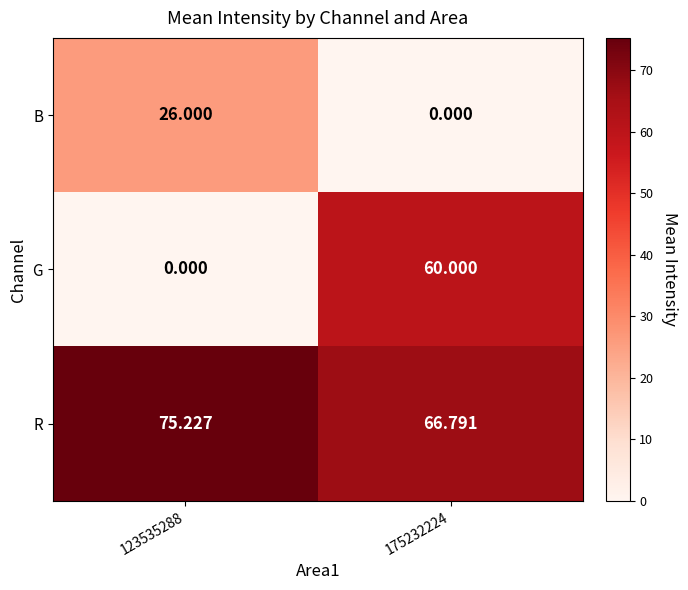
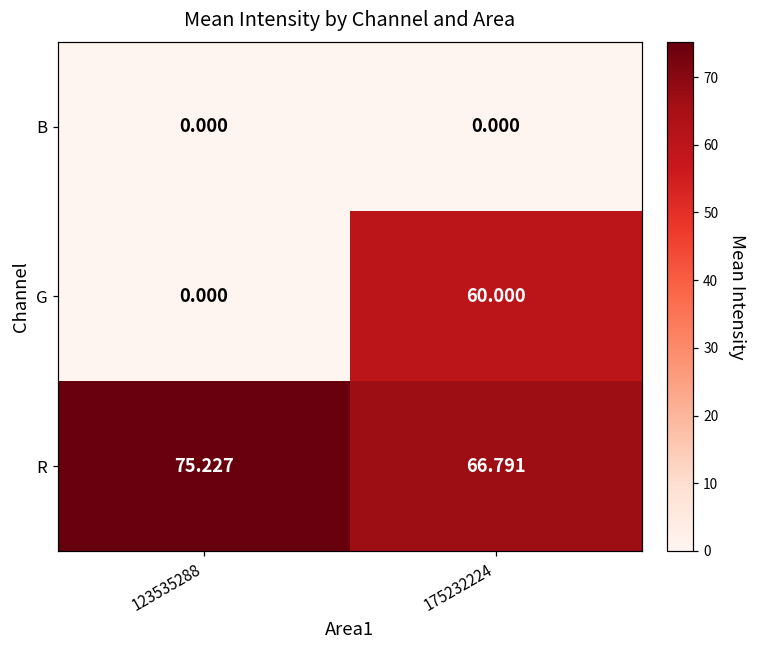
B, 123535288: 26.000 -> 0.000
